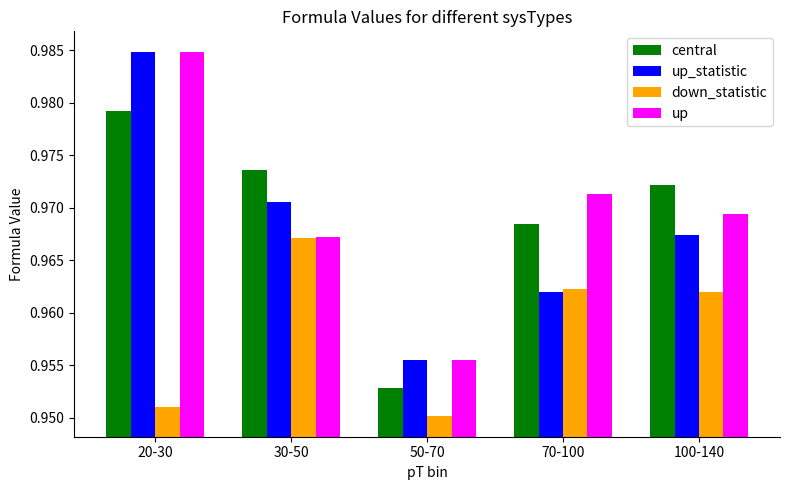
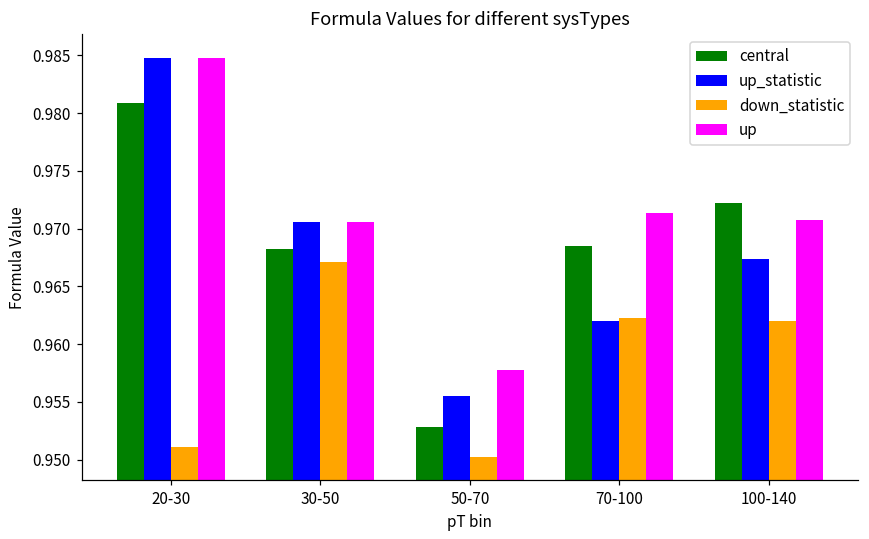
central, 20-30: 0.9792 -> 0.9809
central, 30-50: 0.9736 -> 0.9683
up, 30-50: 0.9672 -> 0.9705
up, 50-70: 0.9555 -> 0.9577
up, 100-140: 0.9695 -> 0.9708
